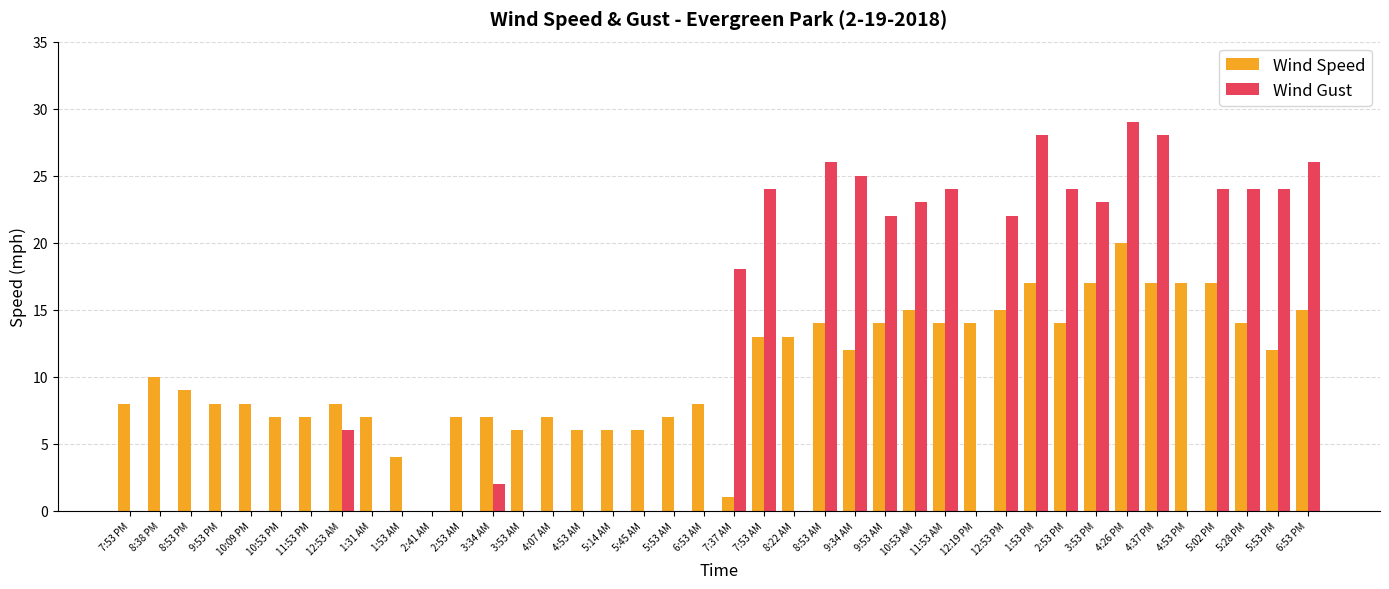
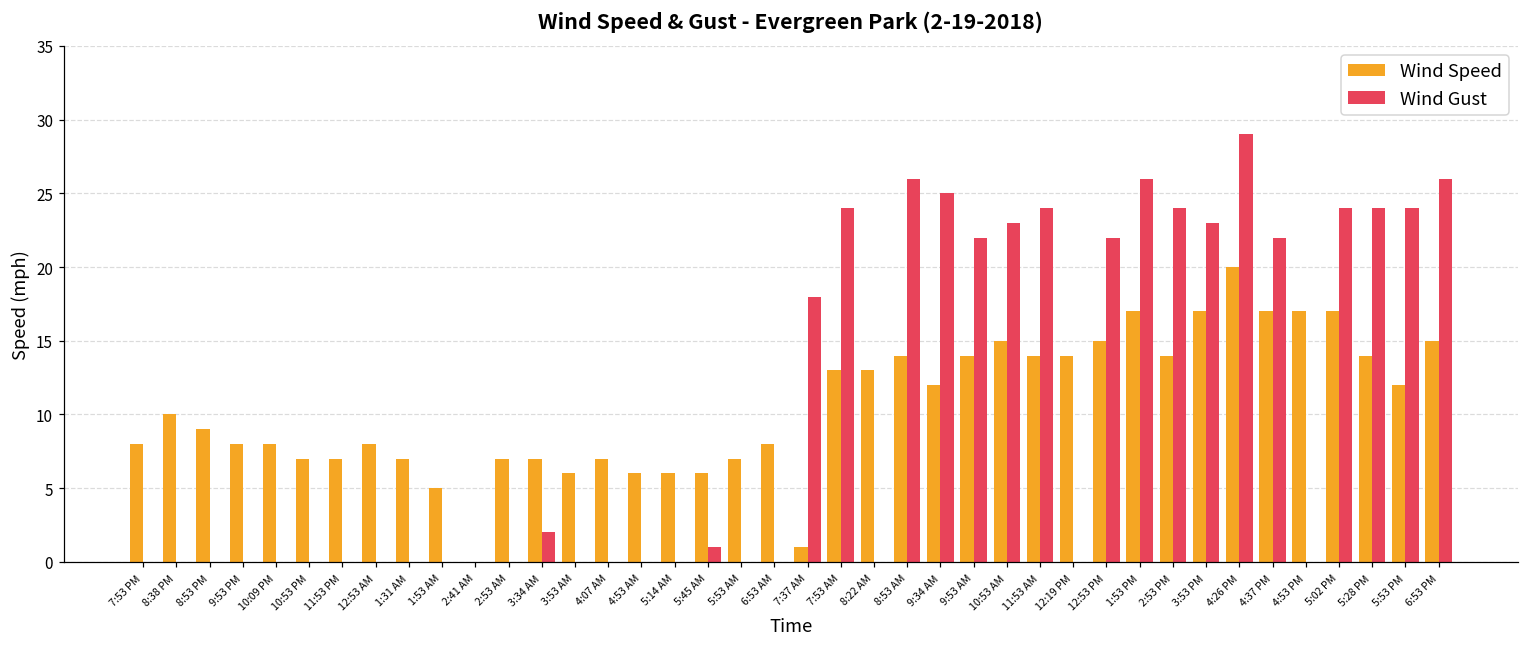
Wind Gust, 12:53 AM: 6 -> 0
Wind Speed, 1:53 AM: 4 -> 5
Wind Gust, 5:45 AM: 0 -> 1
Wind Gust, 1:53 PM: 28 -> 26
Wind Gust, 4:37 PM: 28 -> 22
